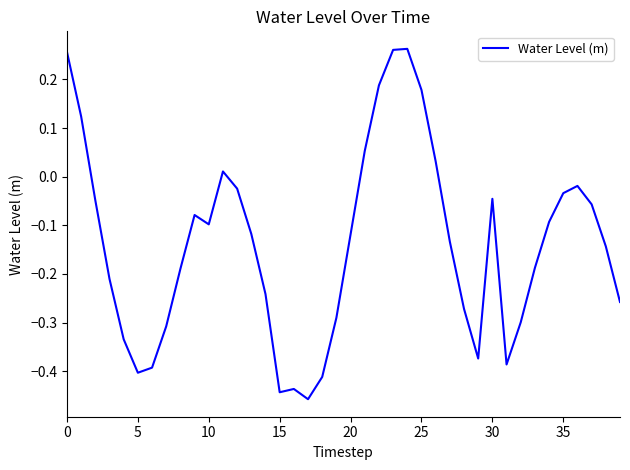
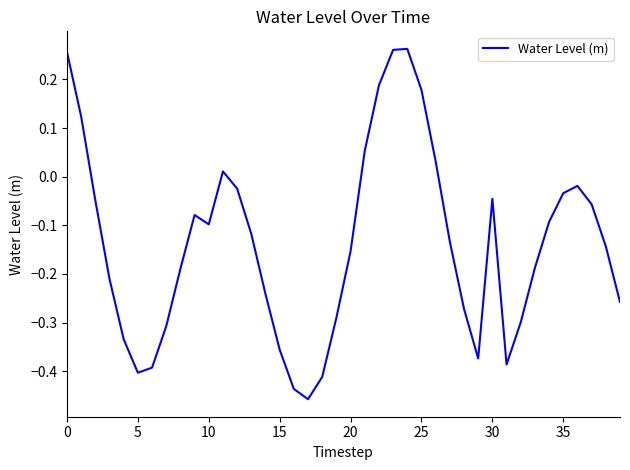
15: -0.44 -> -0.36
20: -0.12 -> -0.15
